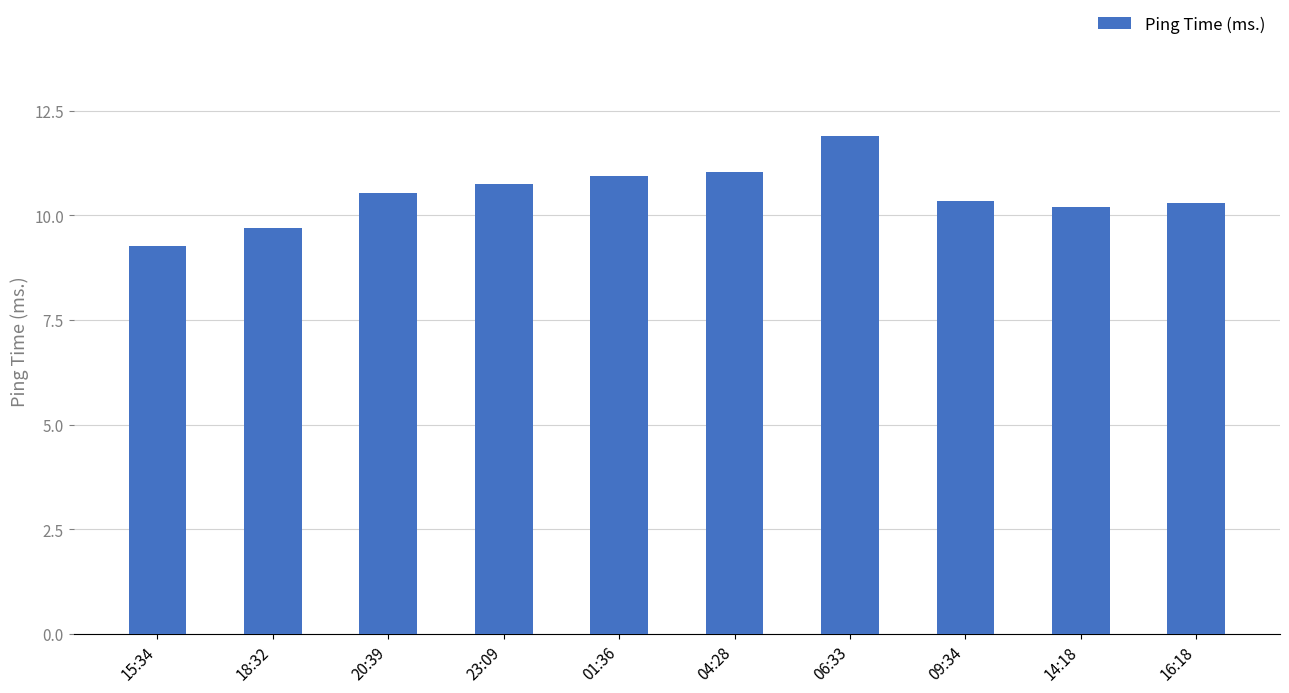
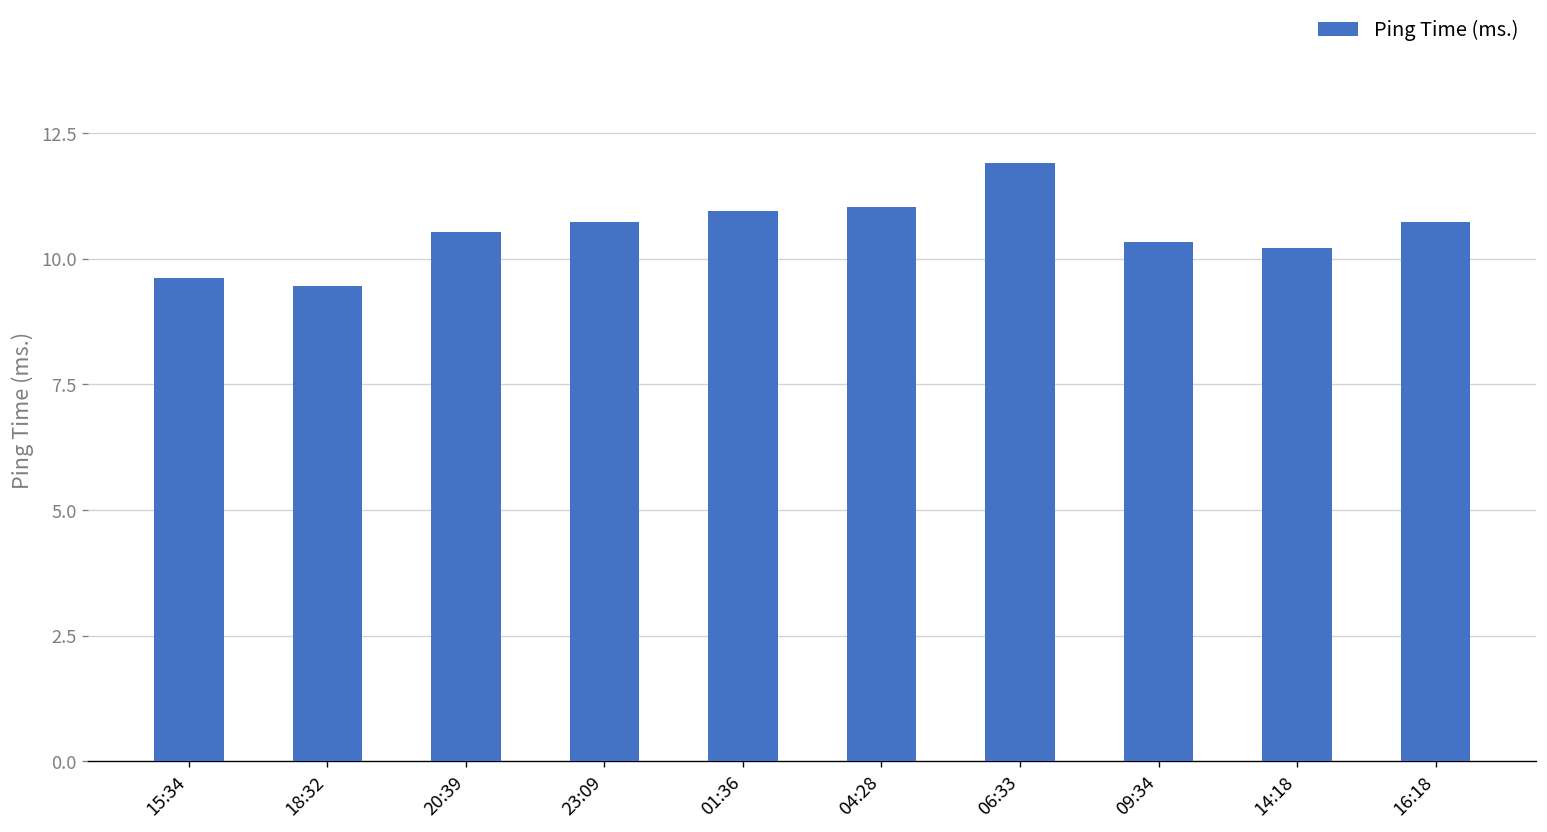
15:34: 9.3 -> 9.6
18:32: 9.7 -> 9.5
16:18: 10.3 -> 10.7
